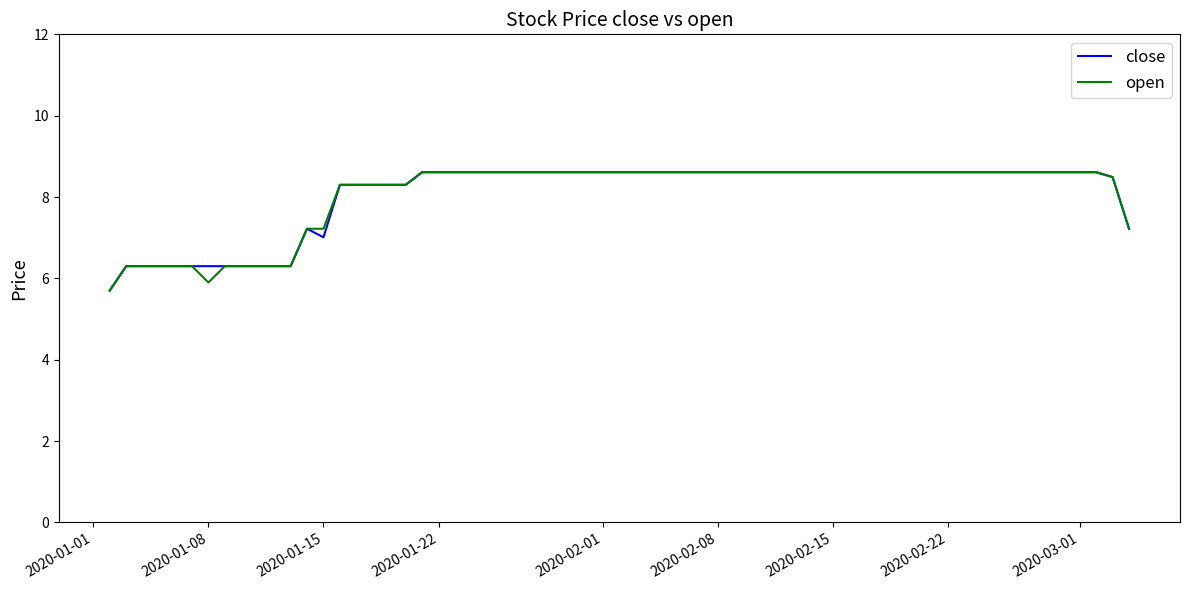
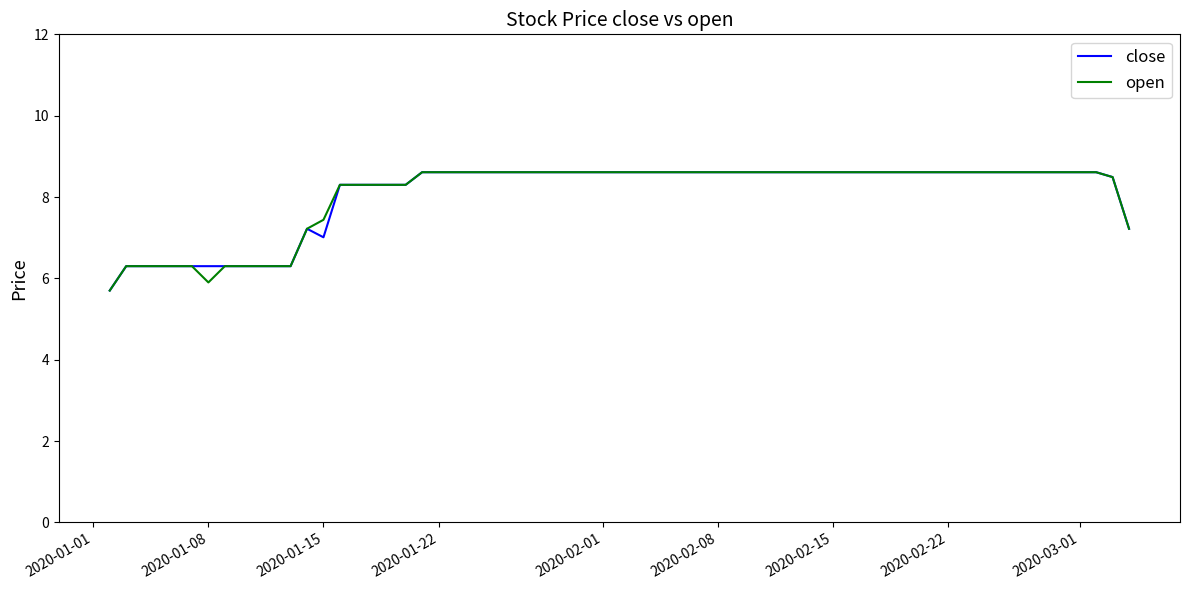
open, 2020-01-15: 7.2 -> 7.4
